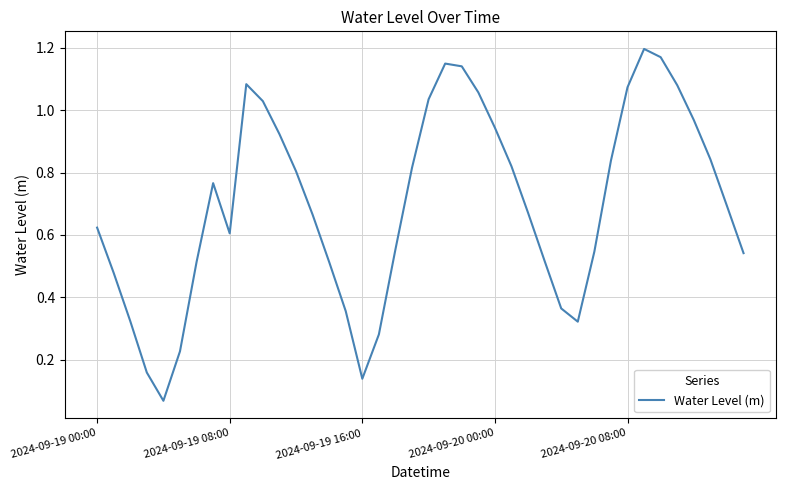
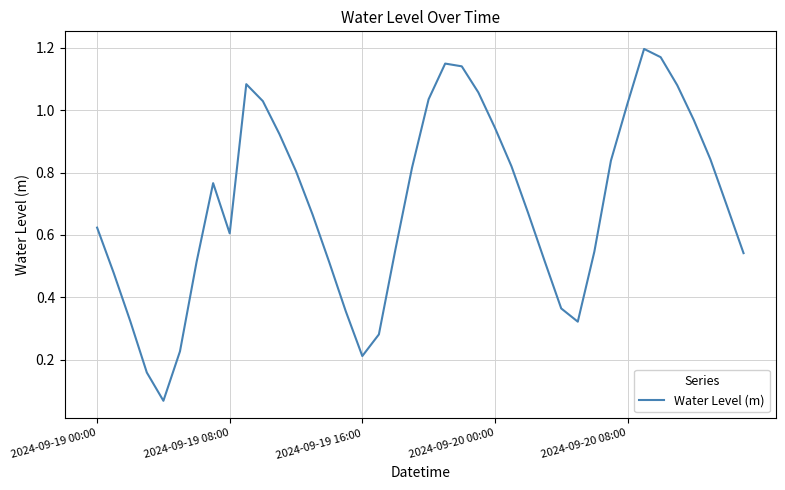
2024-09-19 16:00: 0.14 -> 0.21
2024-09-20 08:00: 1.07 -> 1.02
